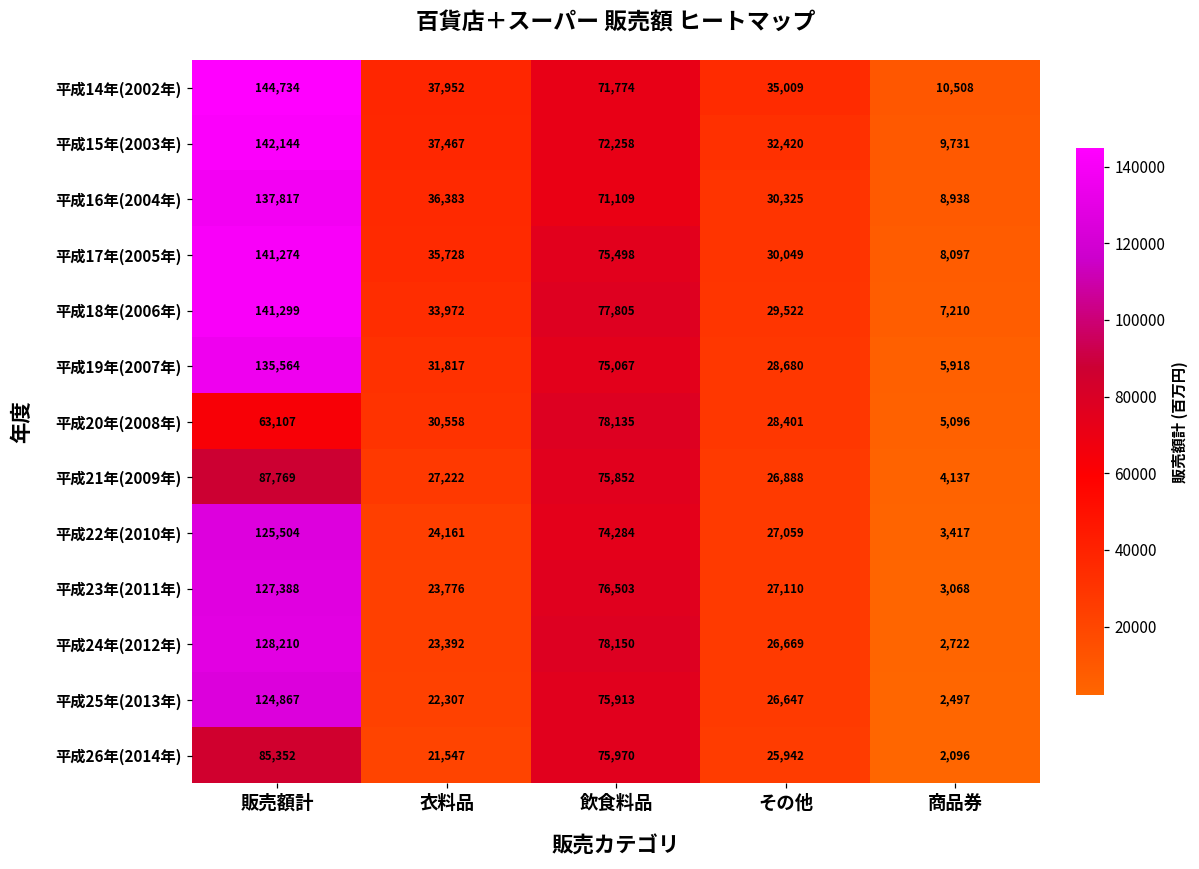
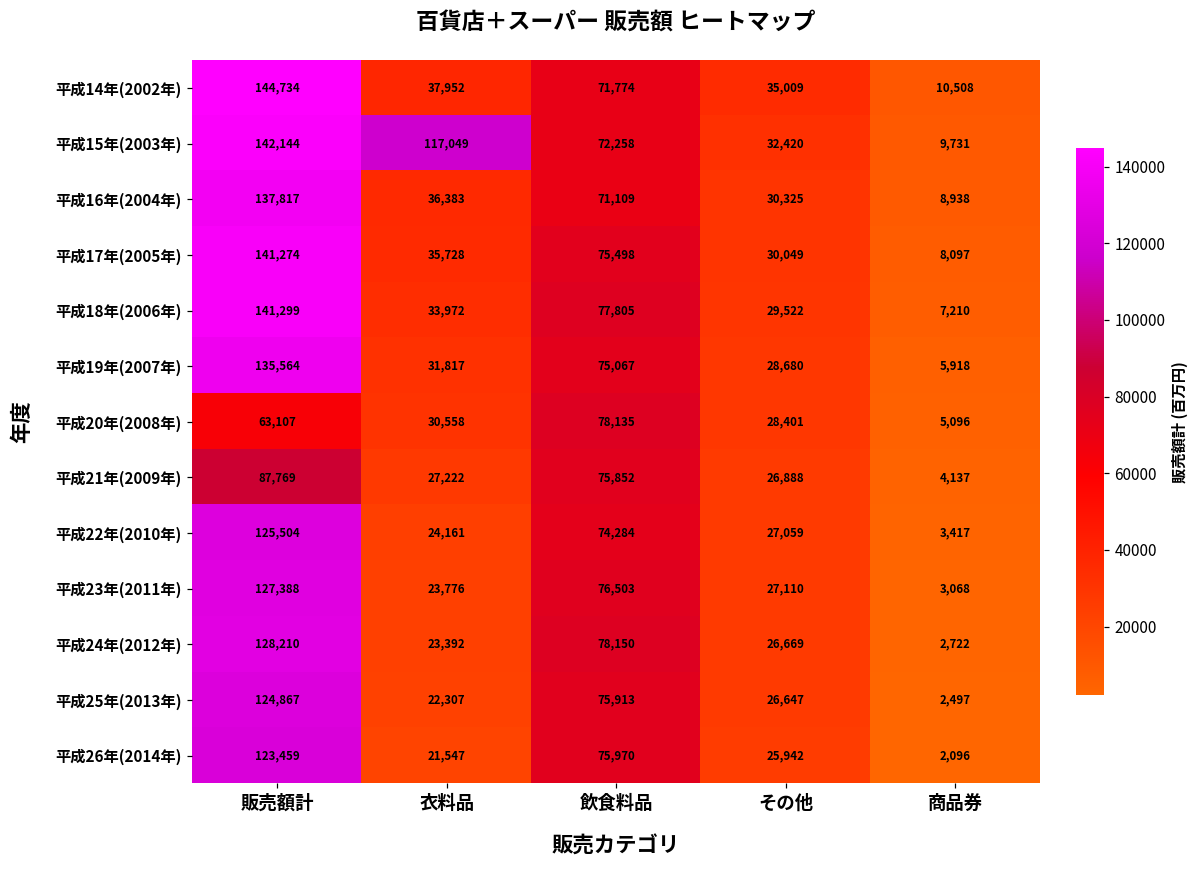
平成15年(2003年), 衣料品: 37,467 -> 117,049
平成26年(2014年), 販売額計: 85,352 -> 123,459
